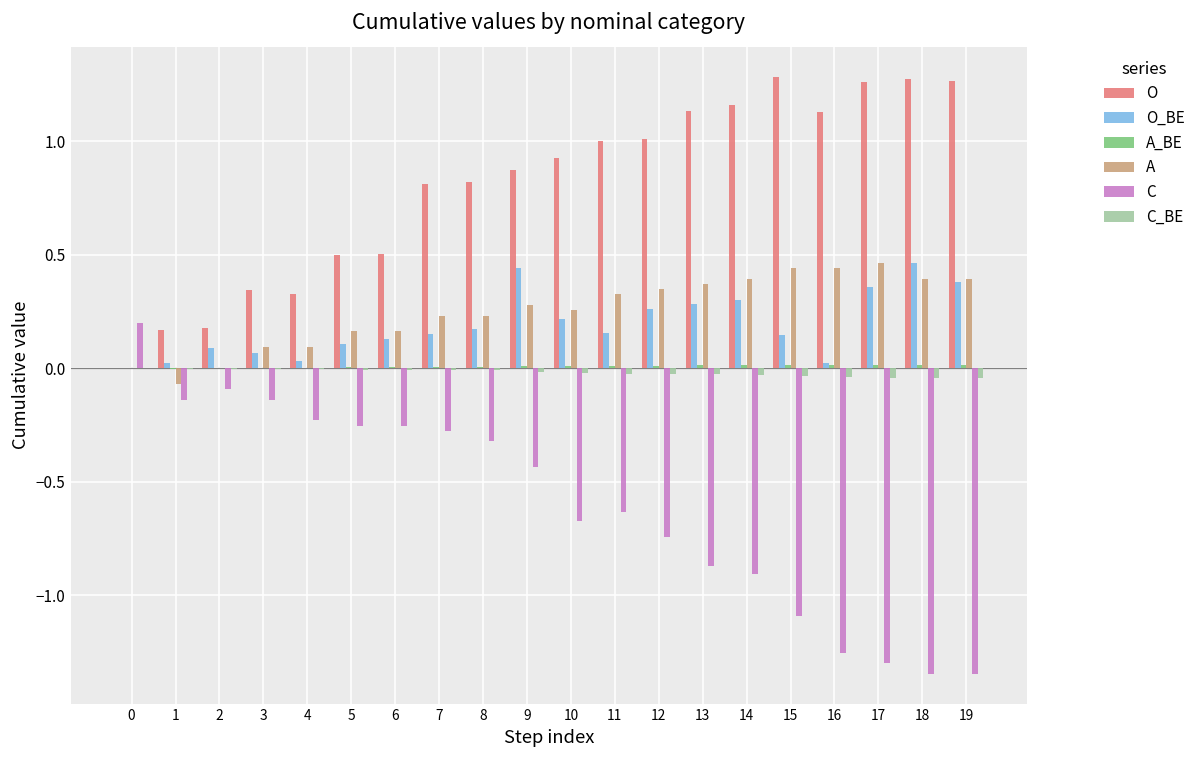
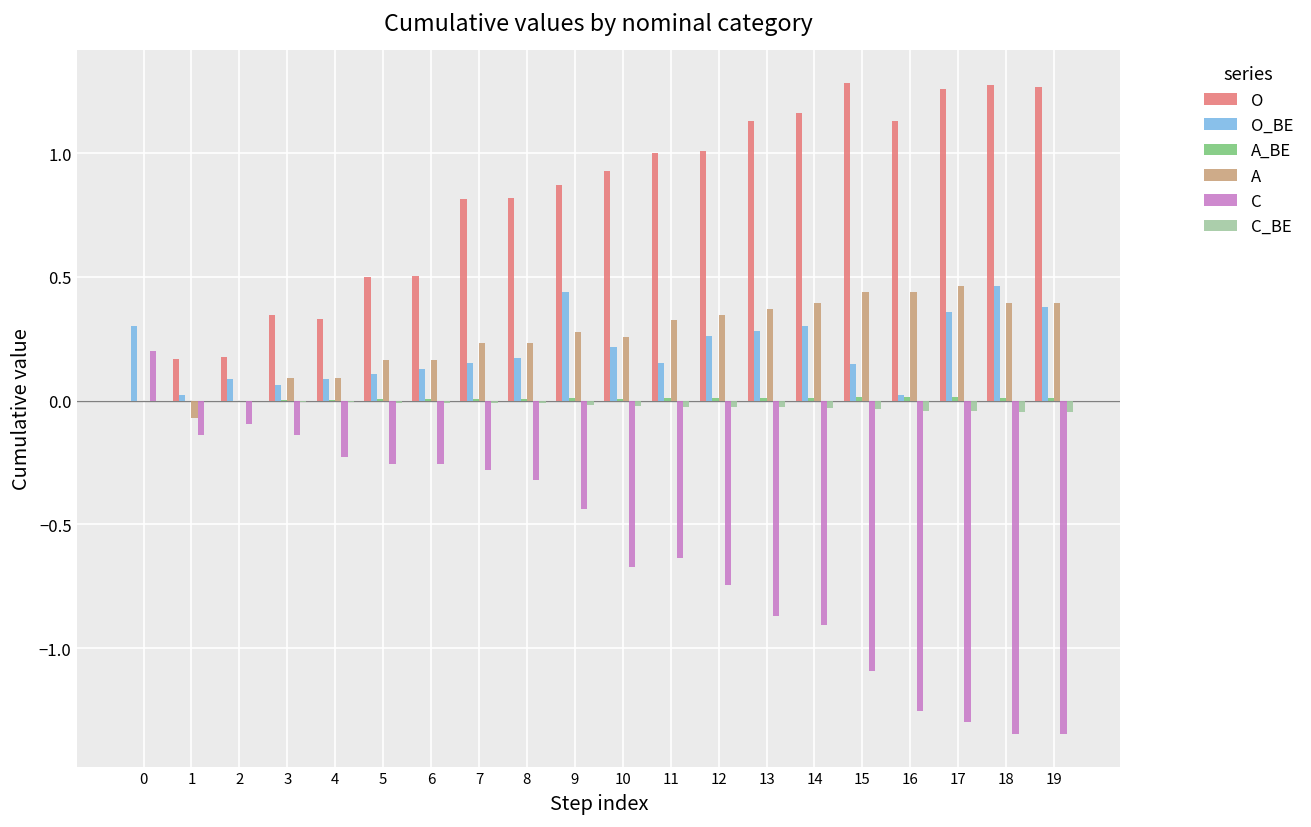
O_BE, 0: 0.0 -> 0.3
O_BE, 4: 0.03 -> 0.09
